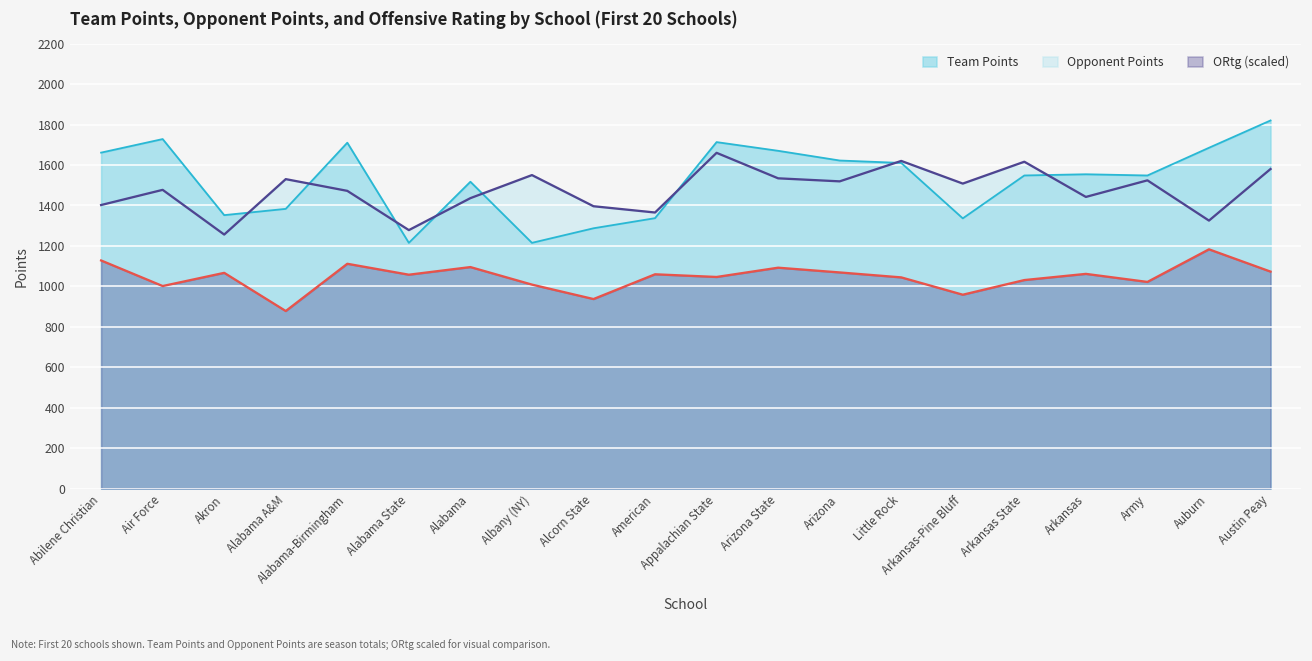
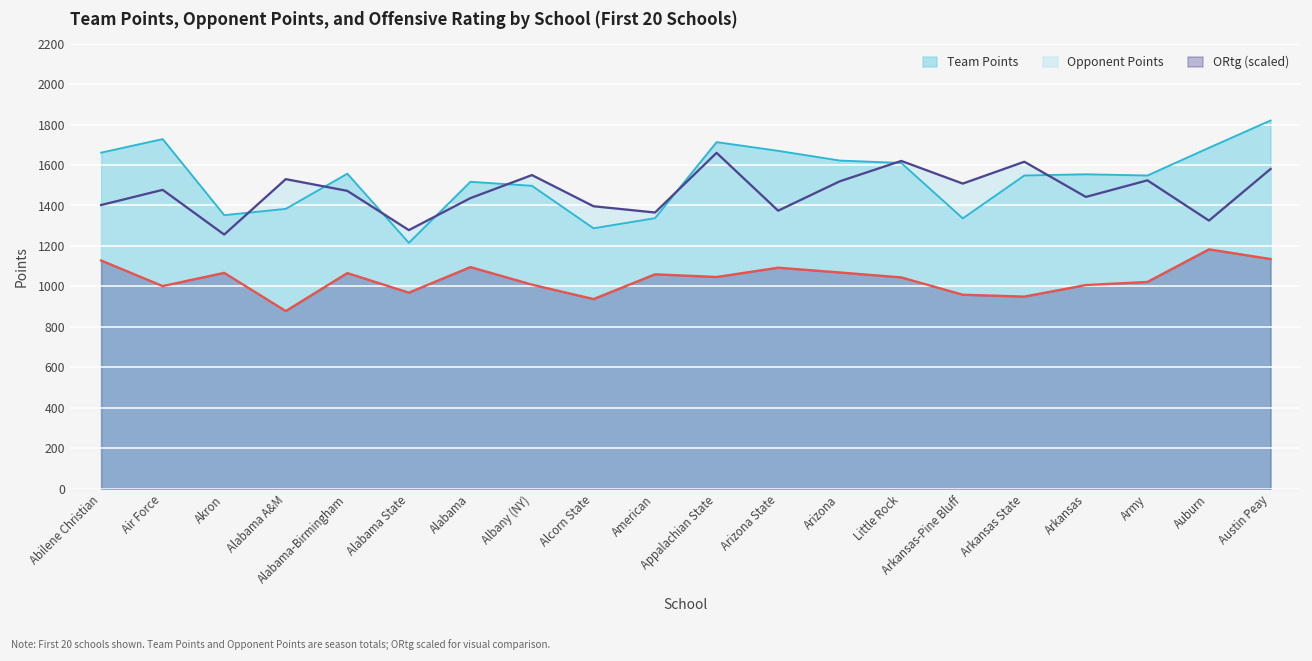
Team Points, Alabama-Birmingham: 1710 -> 1560
ORtg (scaled), Alabama-Birmingham: 1110 -> 1070
ORtg (scaled), Alabama State: 1060 -> 970
Team Points, Albany (NY): 1220 -> 1500
Opponent Points, Arizona State: 1530 -> 1370
ORtg (scaled), Arkansas State: 1030 -> 950
ORtg (scaled), Arkansas: 1060 -> 1010
ORtg (scaled), Austin Peay: 1070 -> 1140
